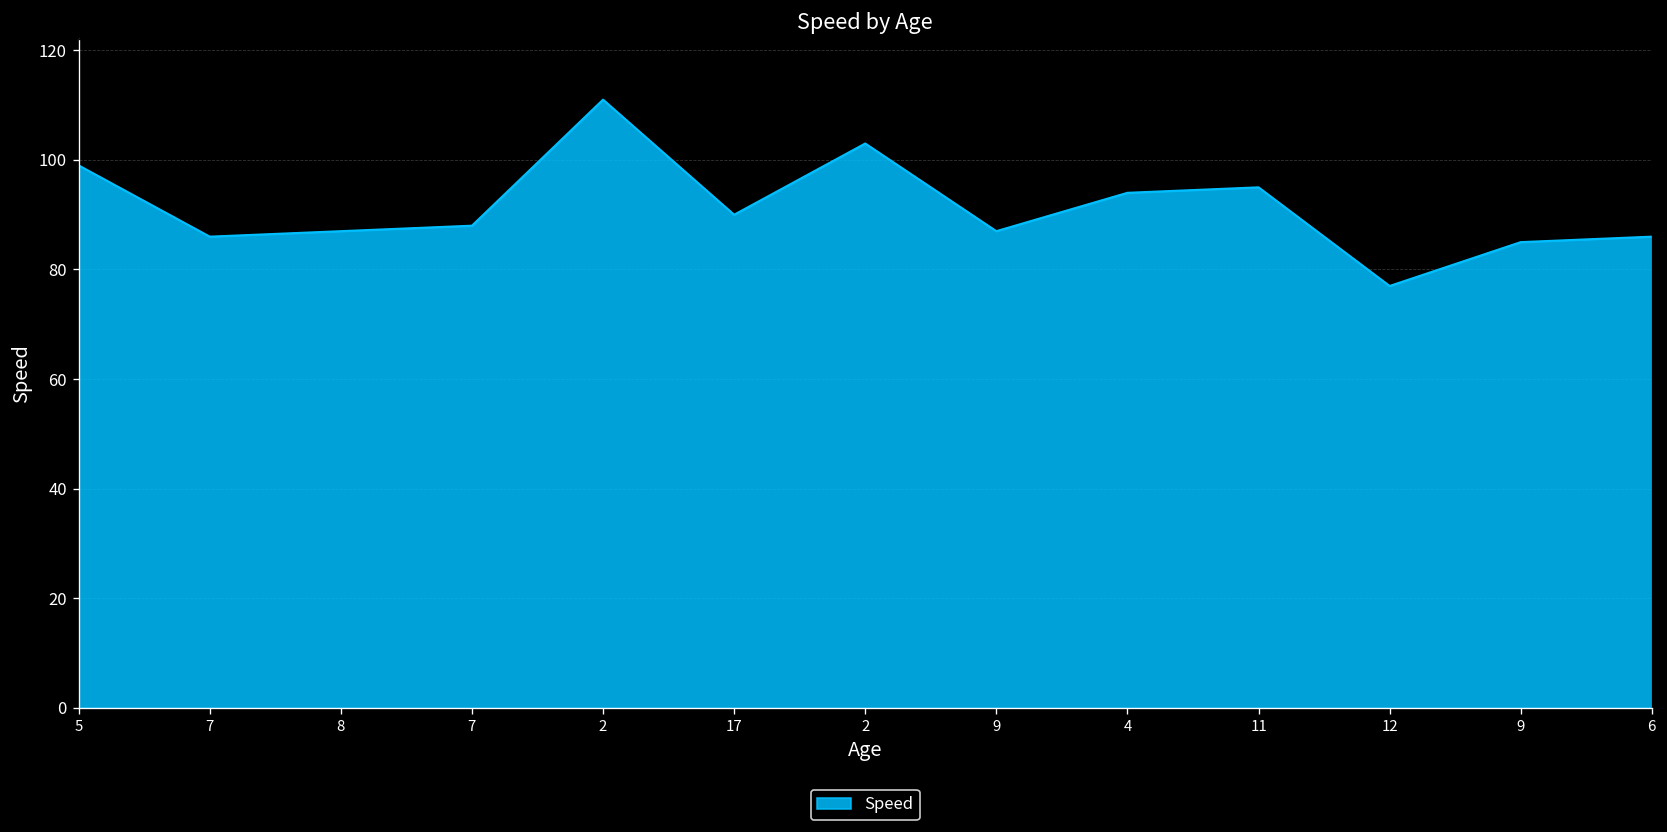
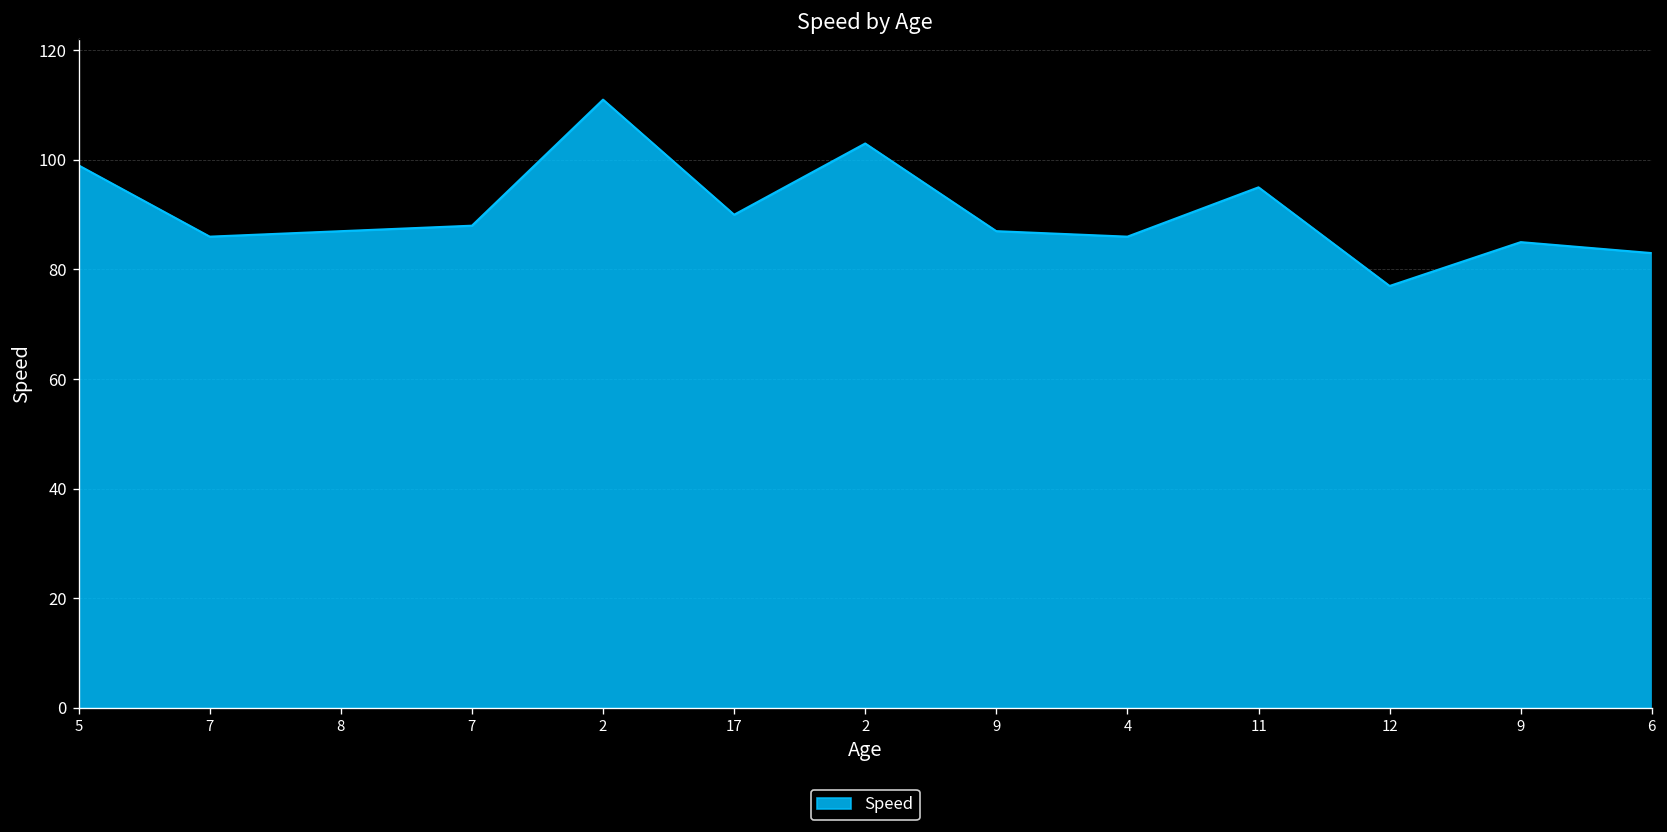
4: 94 -> 86
6: 86 -> 83
